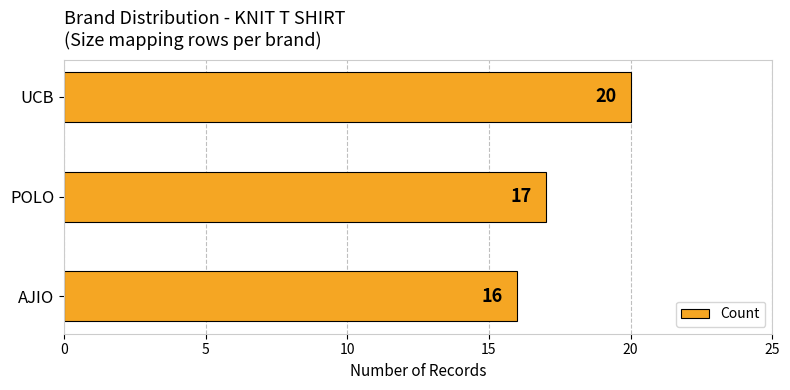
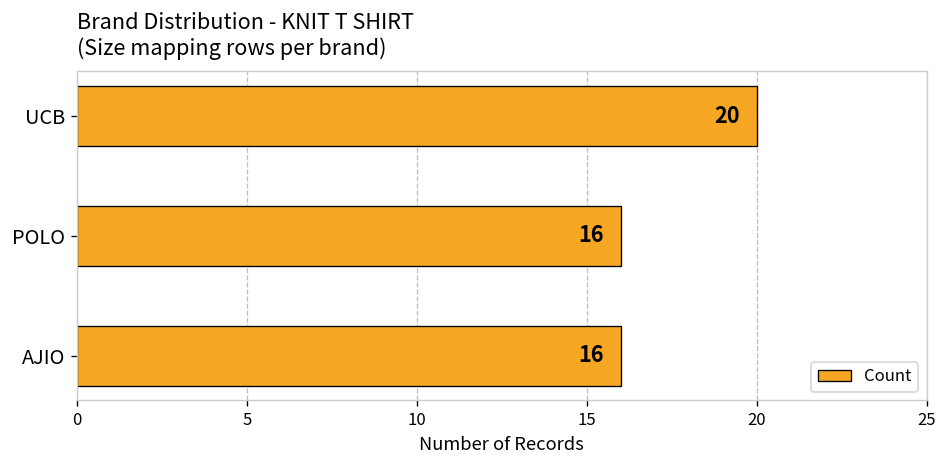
POLO: 17 -> 16
